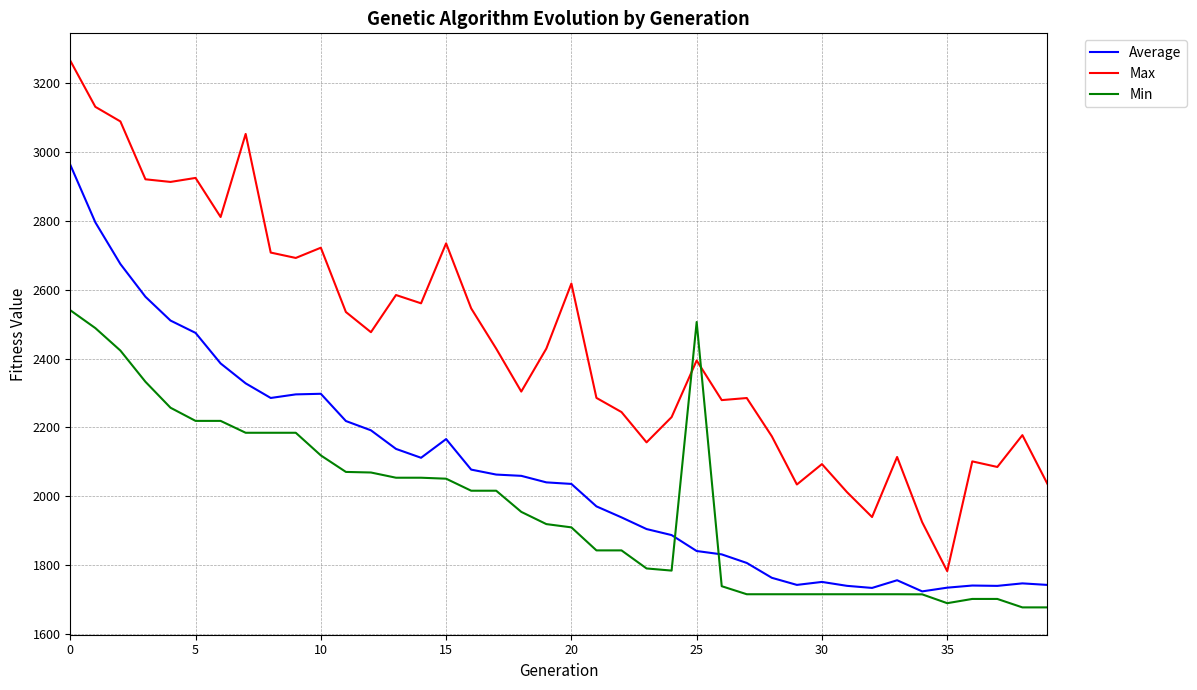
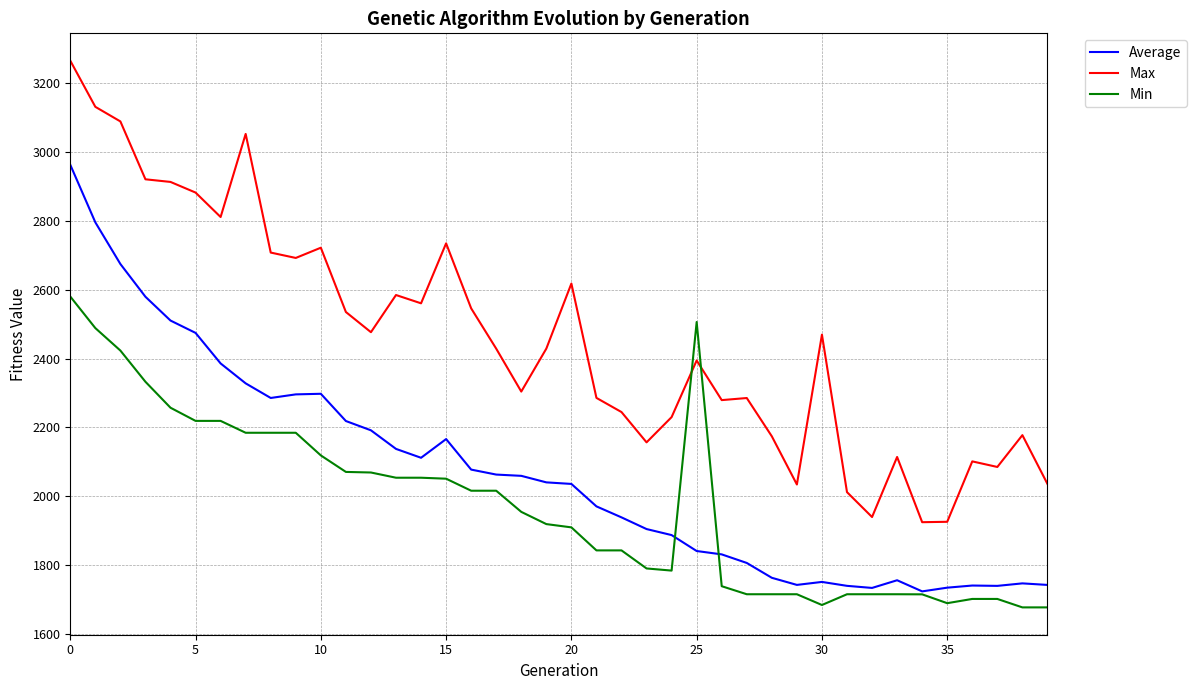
Min, 0: 2540 -> 2580
Max, 5: 2930 -> 2880
Max, 30: 2090 -> 2470
Min, 30: 1720 -> 1680
Max, 35: 1780 -> 1930
